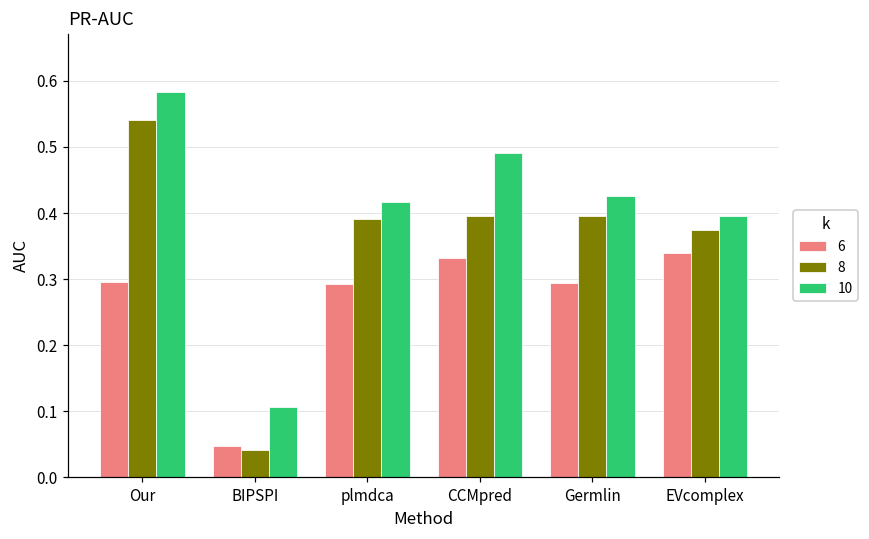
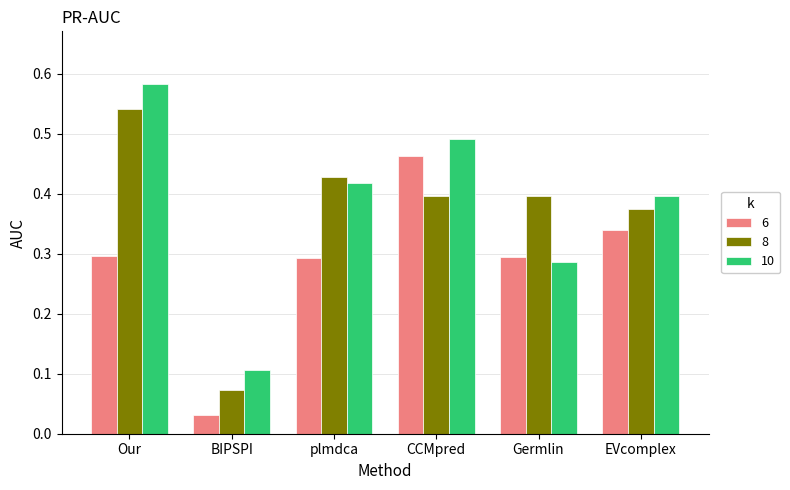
6, BIPSPI: 0.05 -> 0.03
8, BIPSPI: 0.04 -> 0.07
8, plmdca: 0.39 -> 0.43
6, CCMpred: 0.33 -> 0.46
10, Germlin: 0.43 -> 0.29
